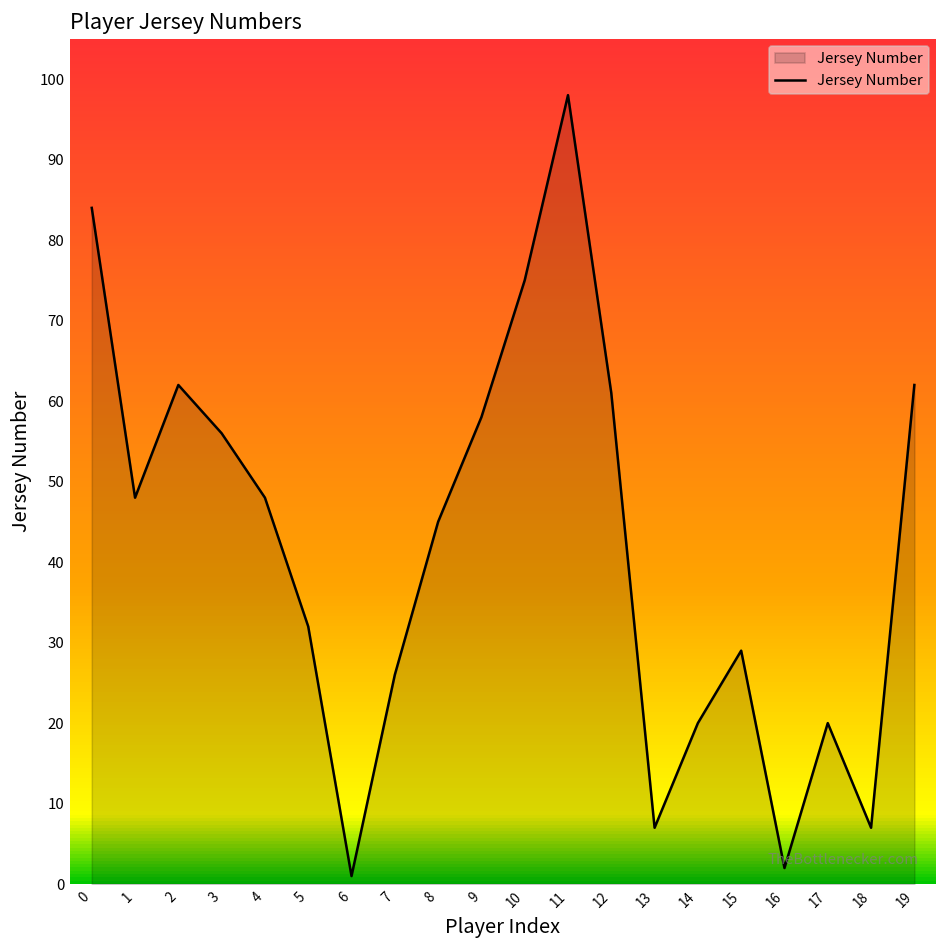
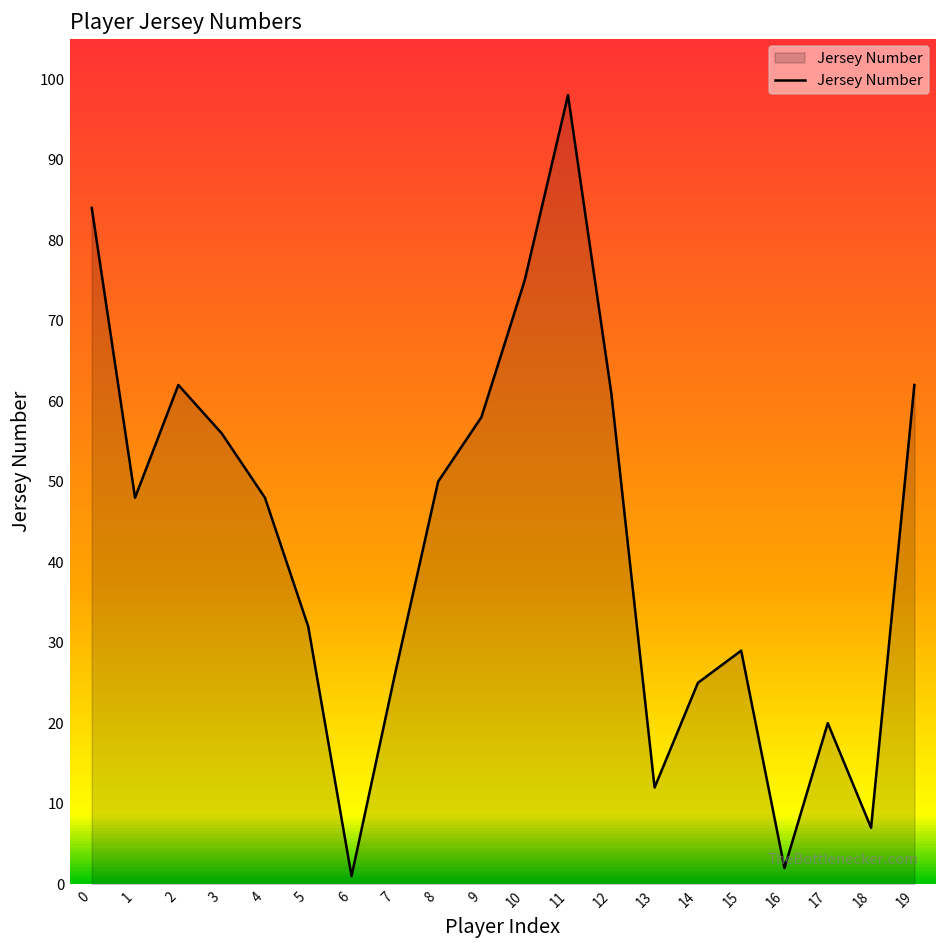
8: 45 -> 50
13: 7 -> 12
14: 20 -> 25
